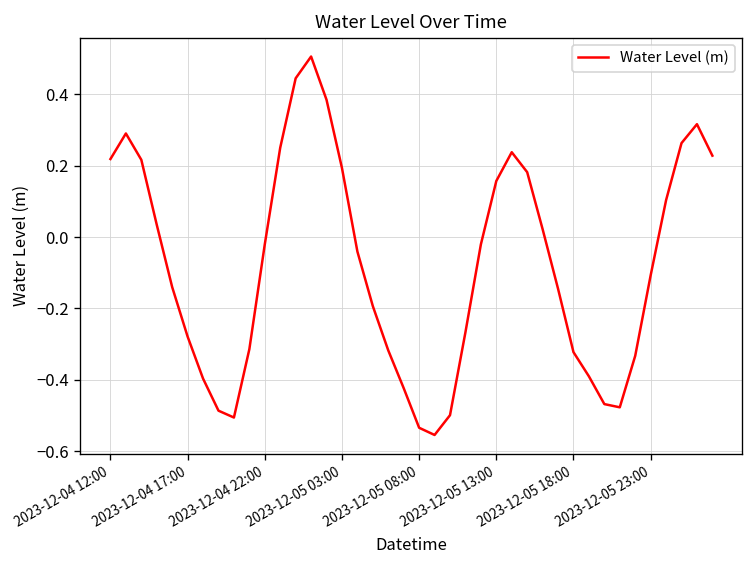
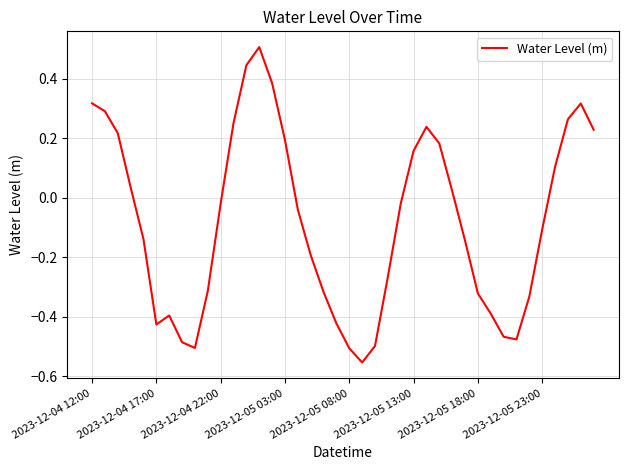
2023-12-04 12:00: 0.22 -> 0.32
2023-12-04 17:00: -0.28 -> -0.43
2023-12-05 08:00: -0.53 -> -0.51
